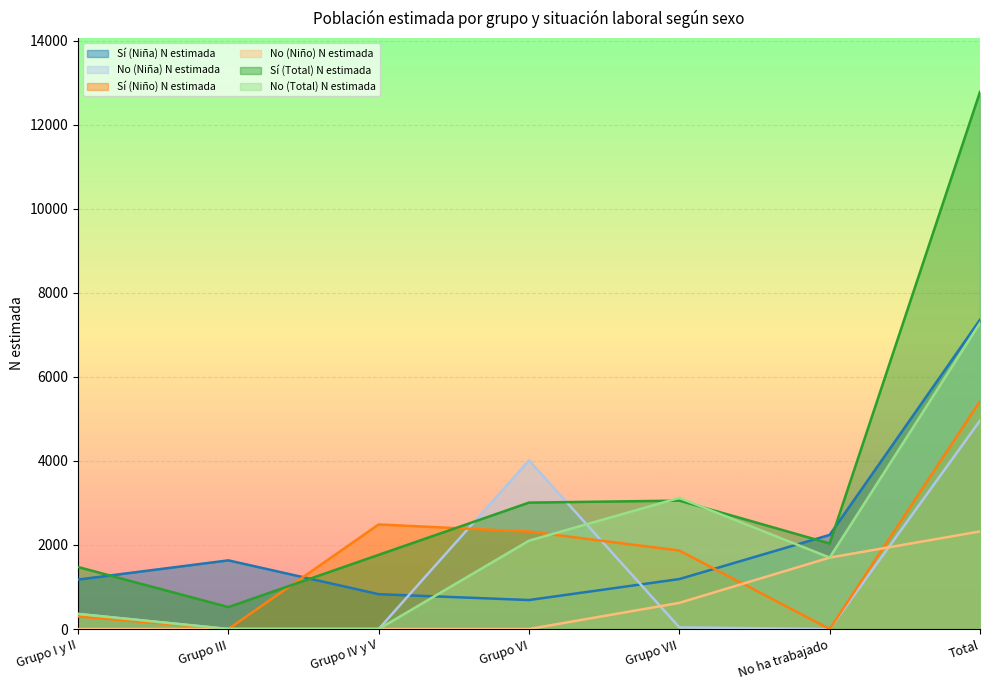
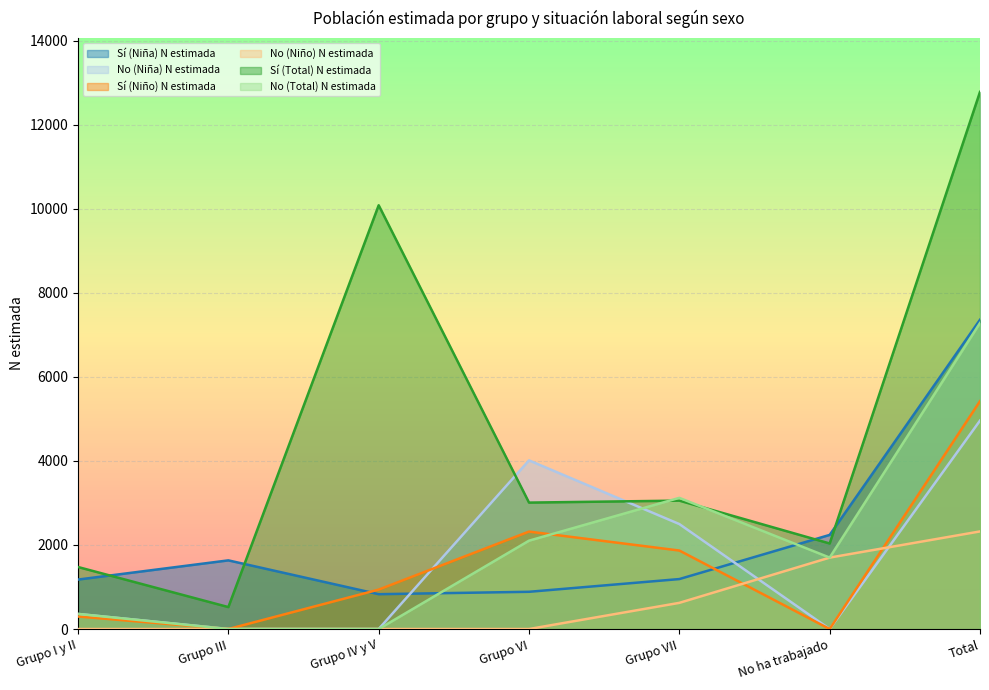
Sí (Niño) N estimada, Grupo IV y V: 2500 -> 900
Sí (Total) N estimada, Grupo IV y V: 1800 -> 10100
Sí (Niña) N estimada, Grupo VI: 700 -> 900
No (Niña) N estimada, Grupo VII: 0 -> 2500
